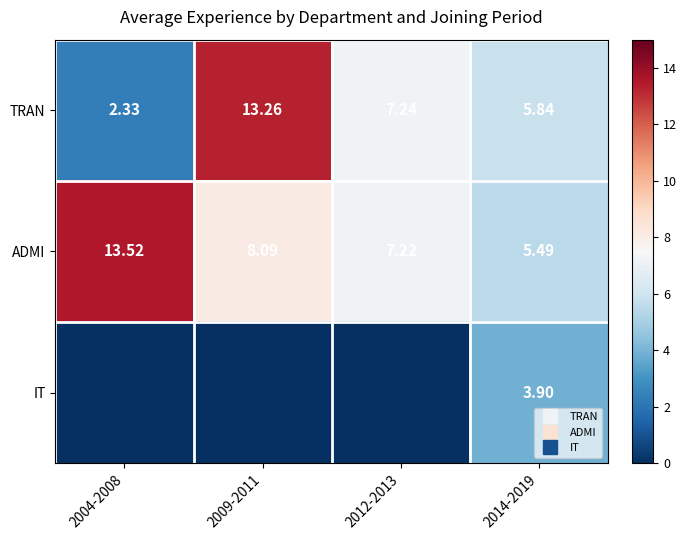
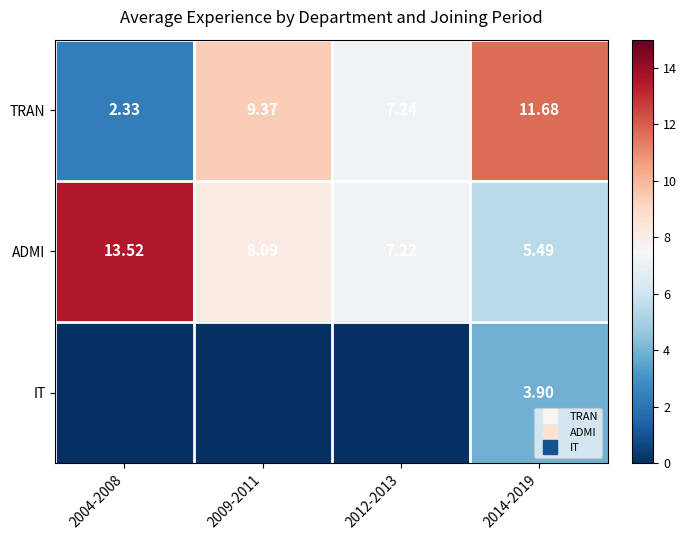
TRAN, 2009-2011: 13.26 -> 9.37
TRAN, 2014-2019: 5.84 -> 11.68
